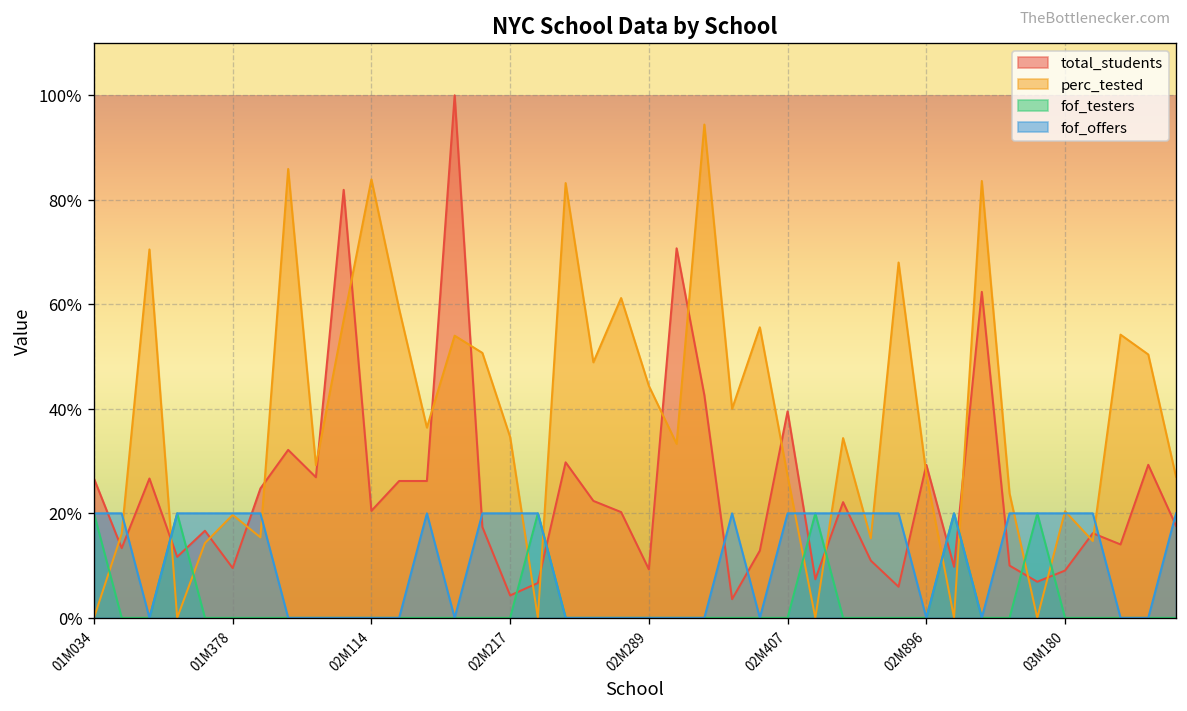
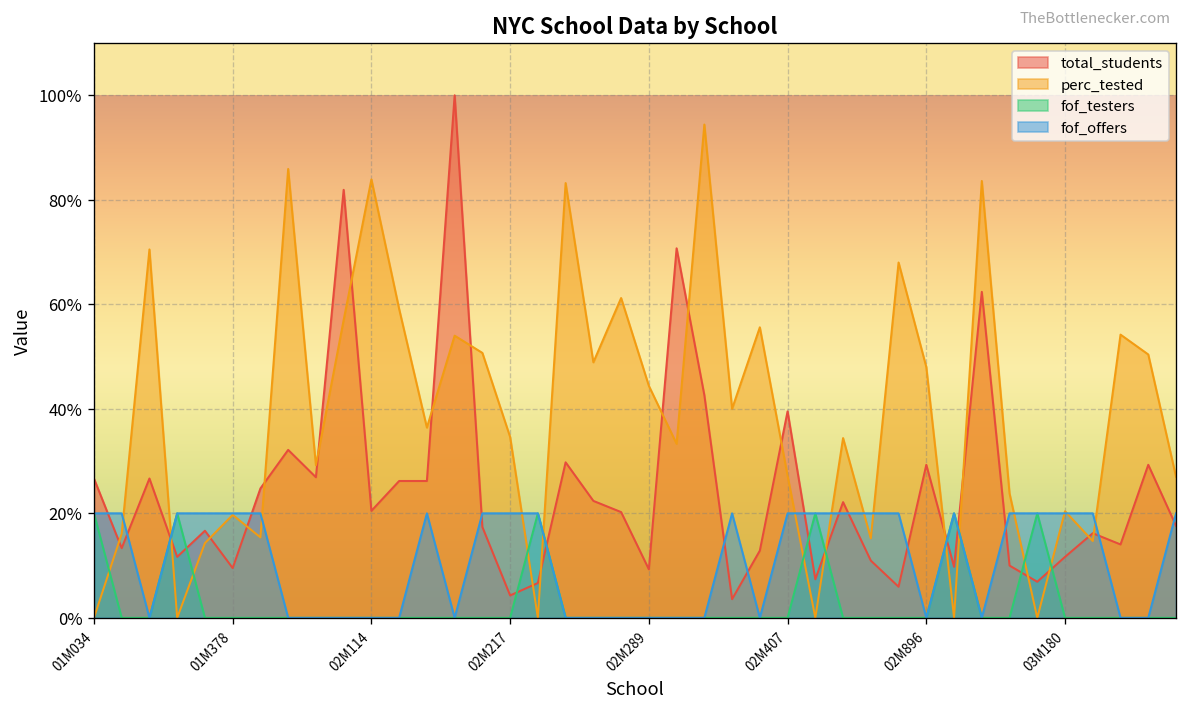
perc_tested, 02M896: 28% -> 48%
total_students, 03M180: 9% -> 12%
